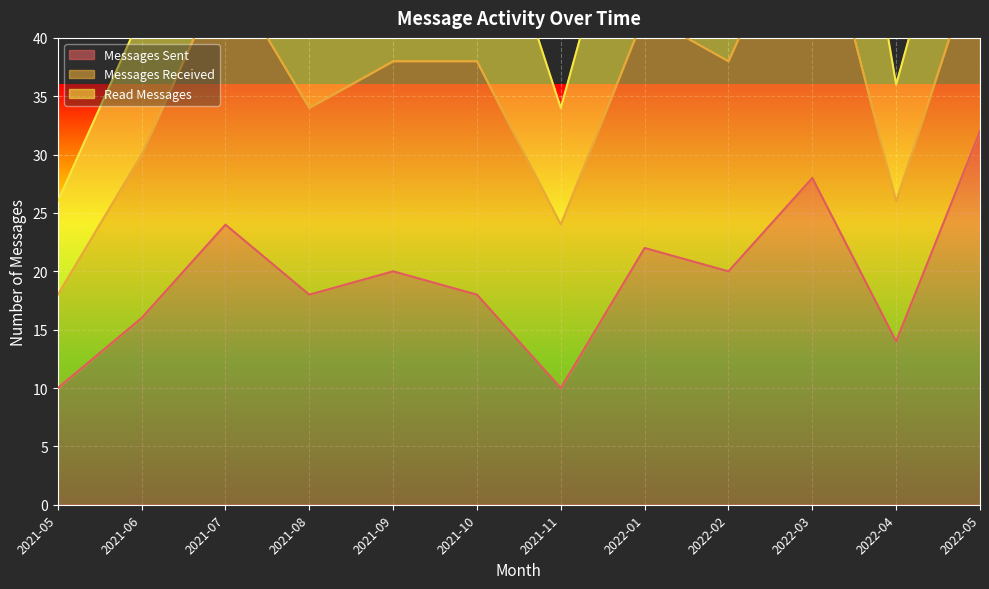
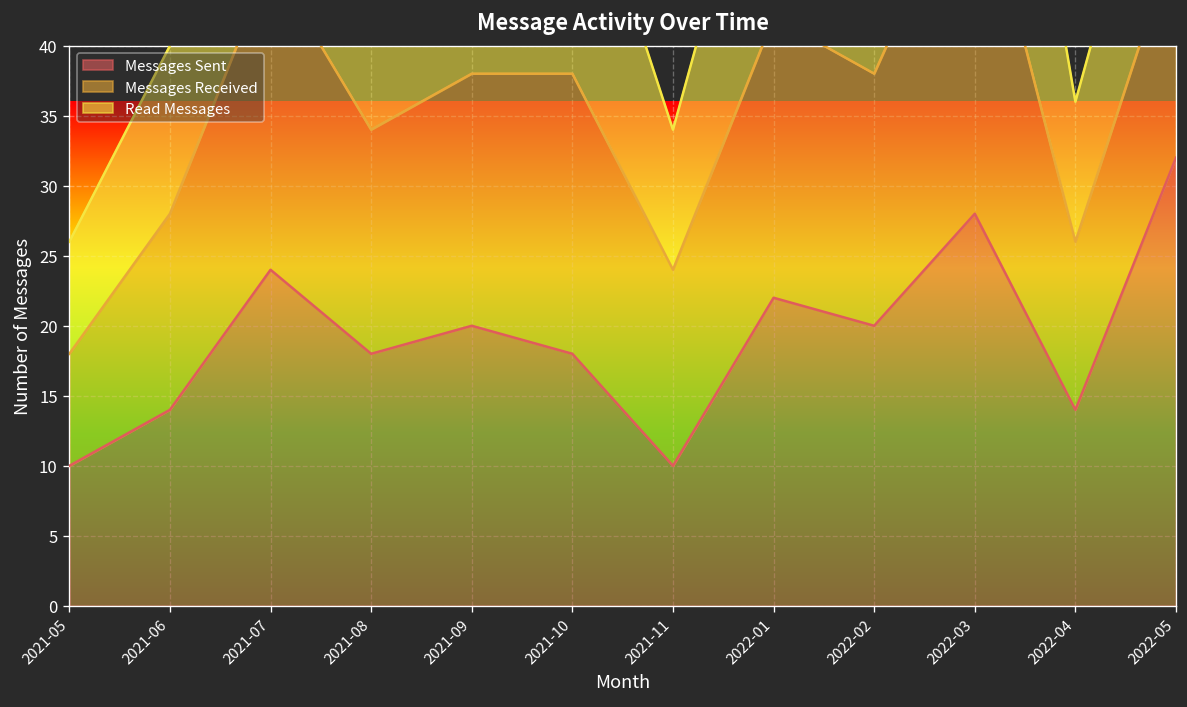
Messages Sent, 2021-06: 16.0 -> 14.0
